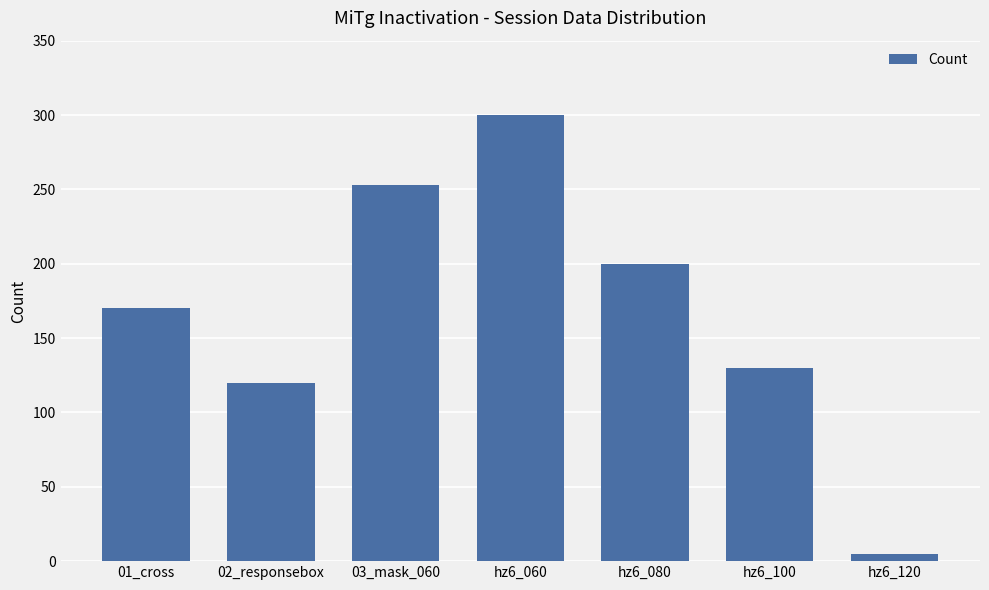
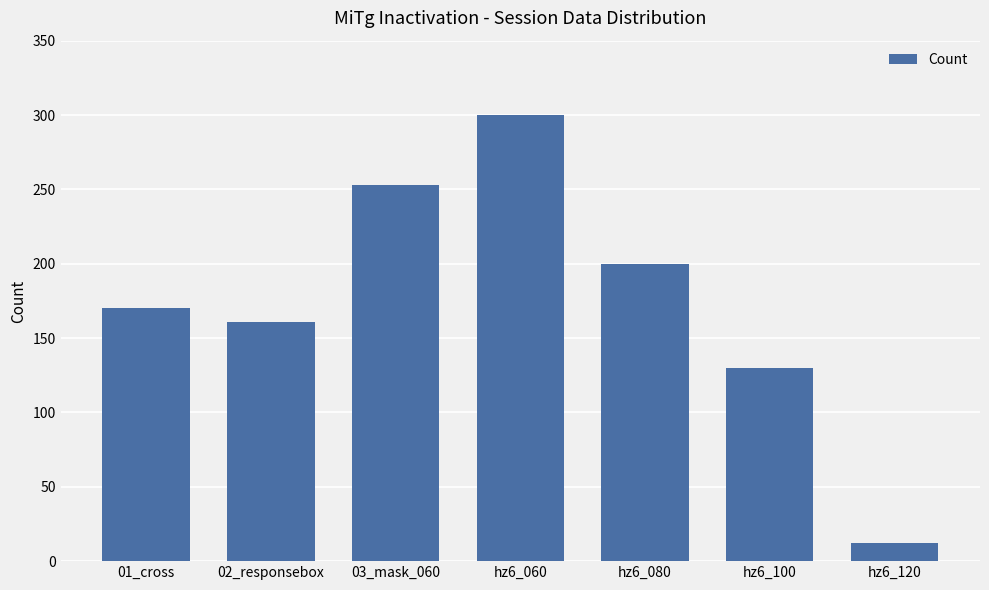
02_responsebox: 120 -> 161
hz6_120: 5 -> 12
